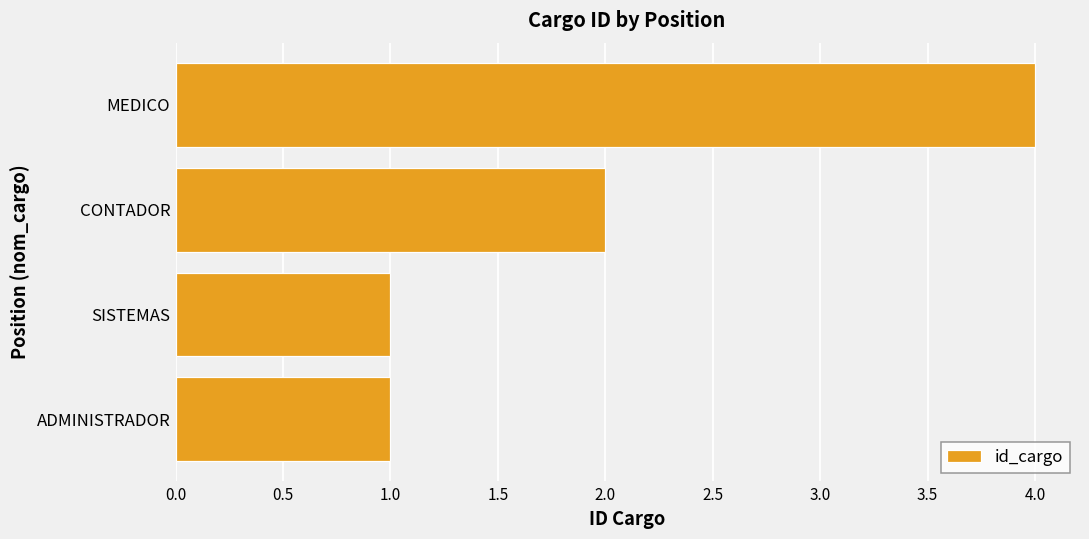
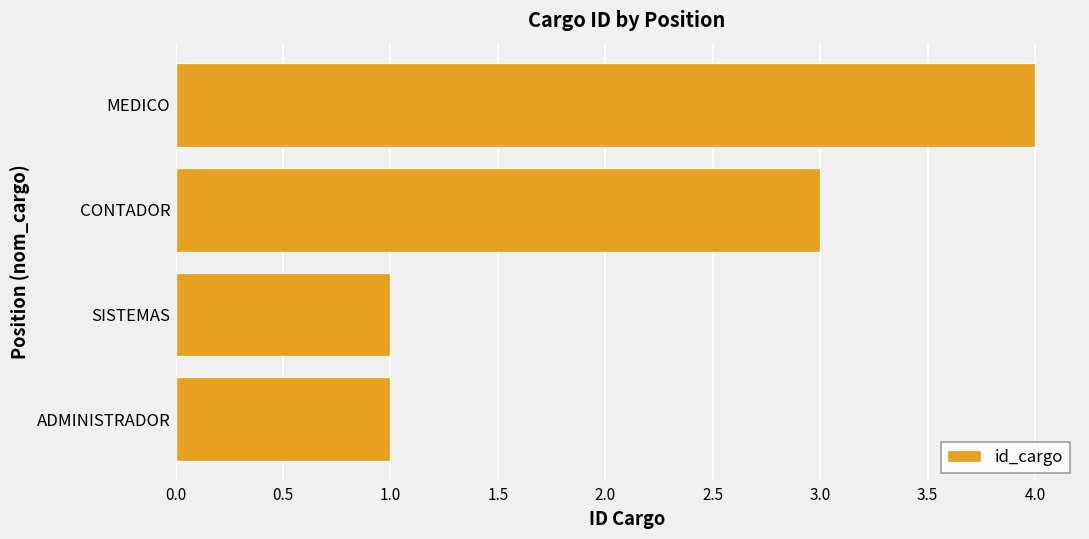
CONTADOR: 2 -> 3
